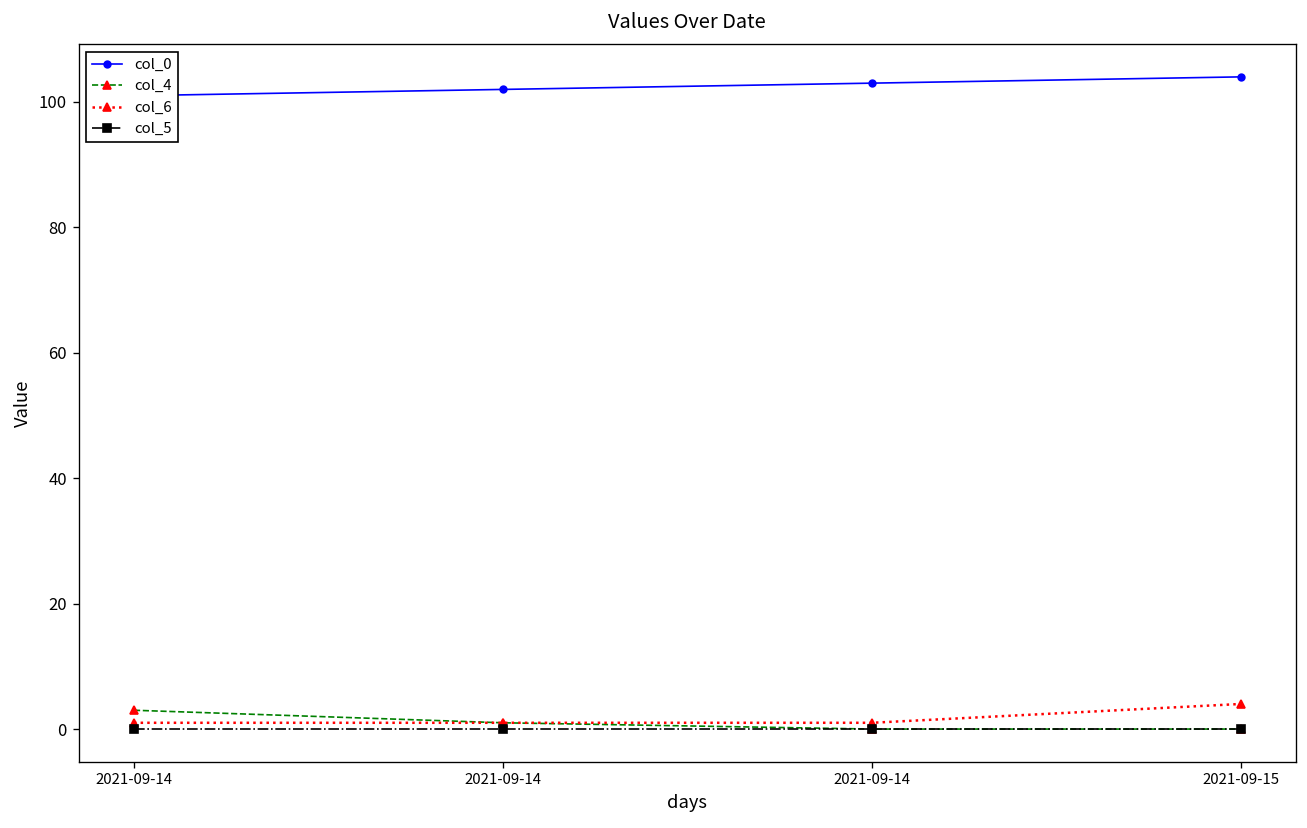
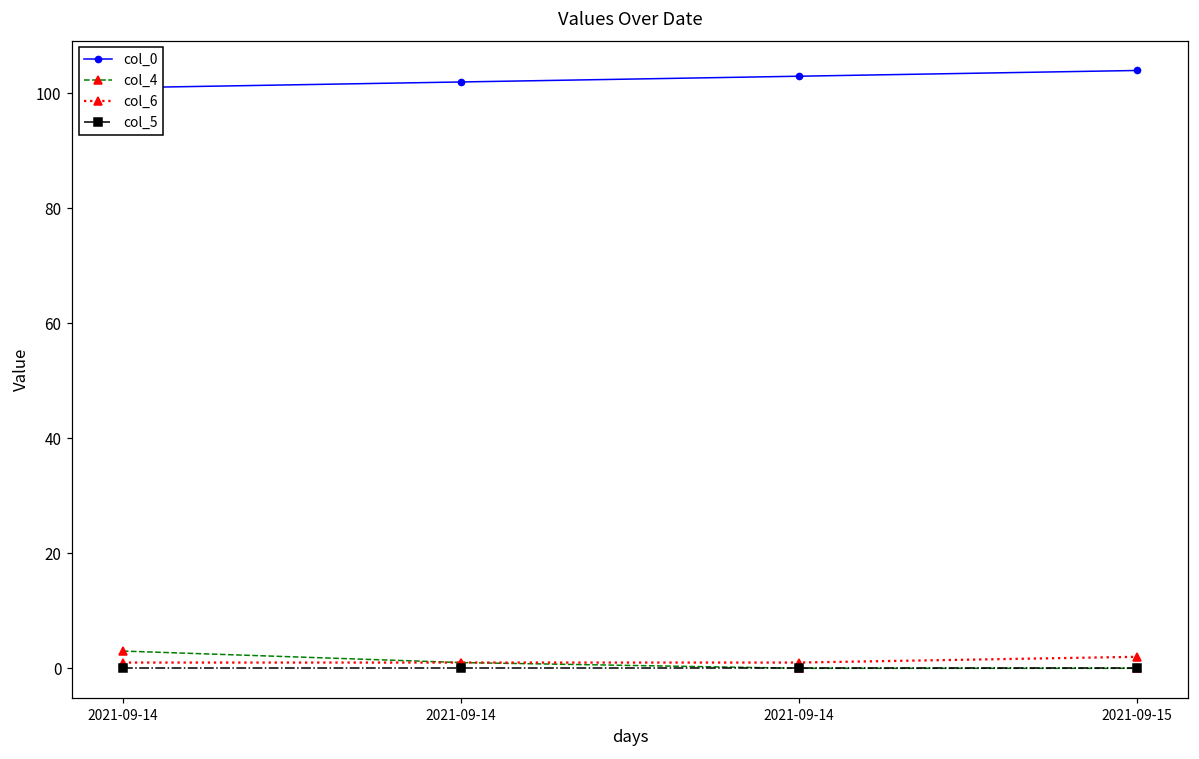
col_6, 2021-09-15: 4 -> 2
